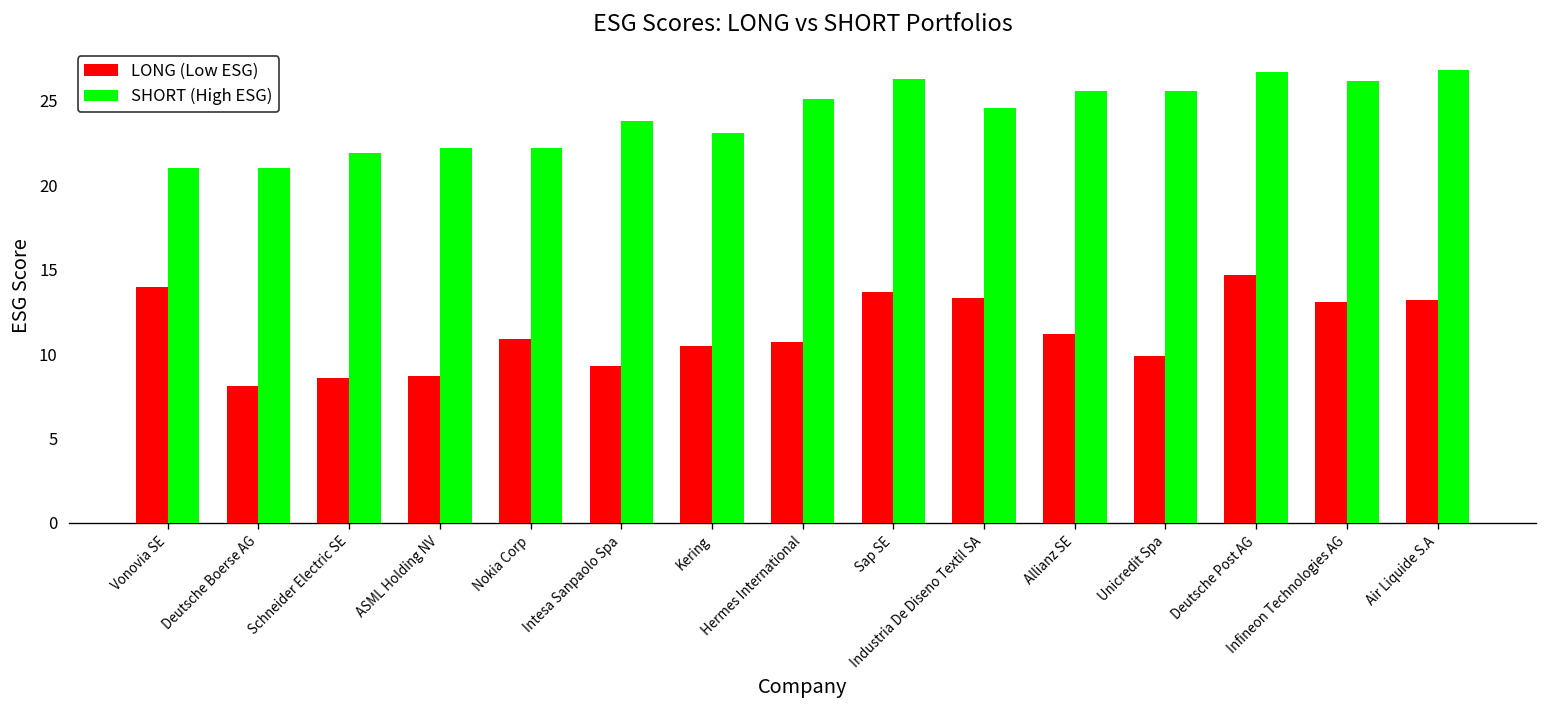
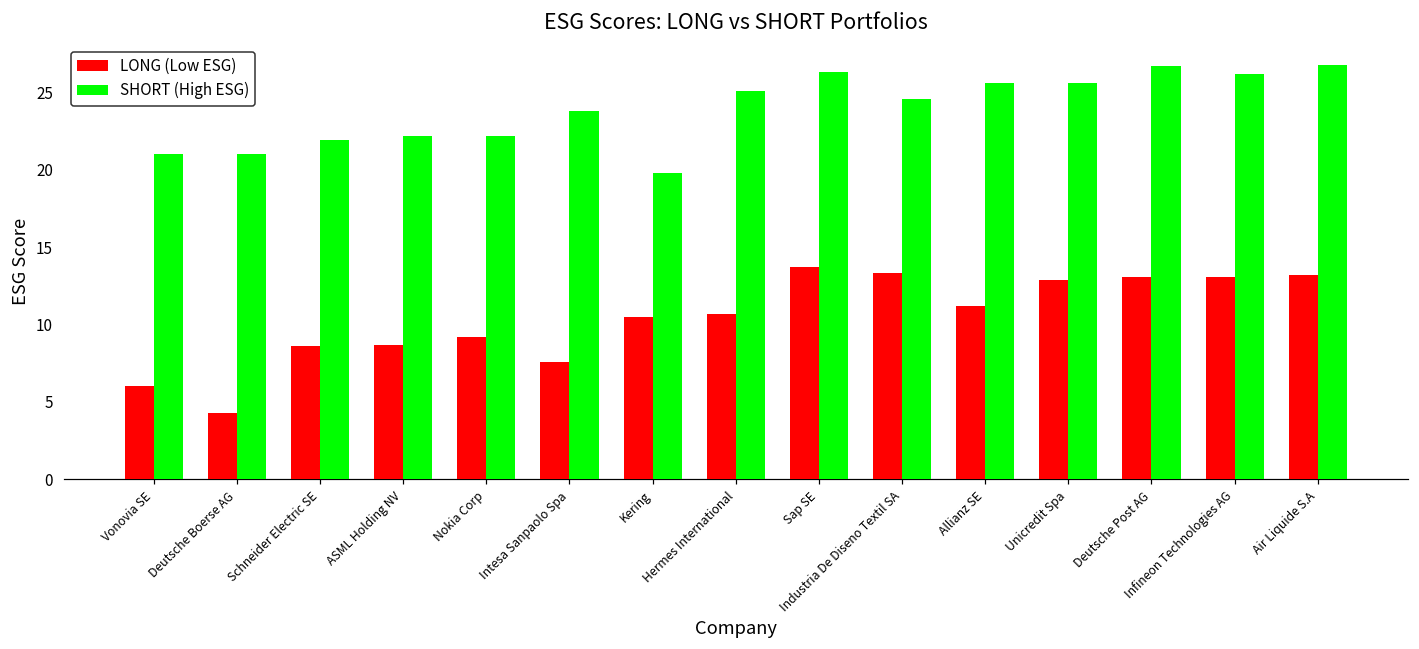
LONG (Low ESG), Vonovia SE: 14 -> 6
LONG (Low ESG), Deutsche Boerse AG: 8.1 -> 4.3
LONG (Low ESG), Nokia Corp: 10.9 -> 9.2
LONG (Low ESG), Intesa Sanpaolo Spa: 9.3 -> 7.6
SHORT (High ESG), Kering: 23.1 -> 19.8
LONG (Low ESG), Unicredit Spa: 9.9 -> 12.9
LONG (Low ESG), Deutsche Post AG: 14.7 -> 13.1
